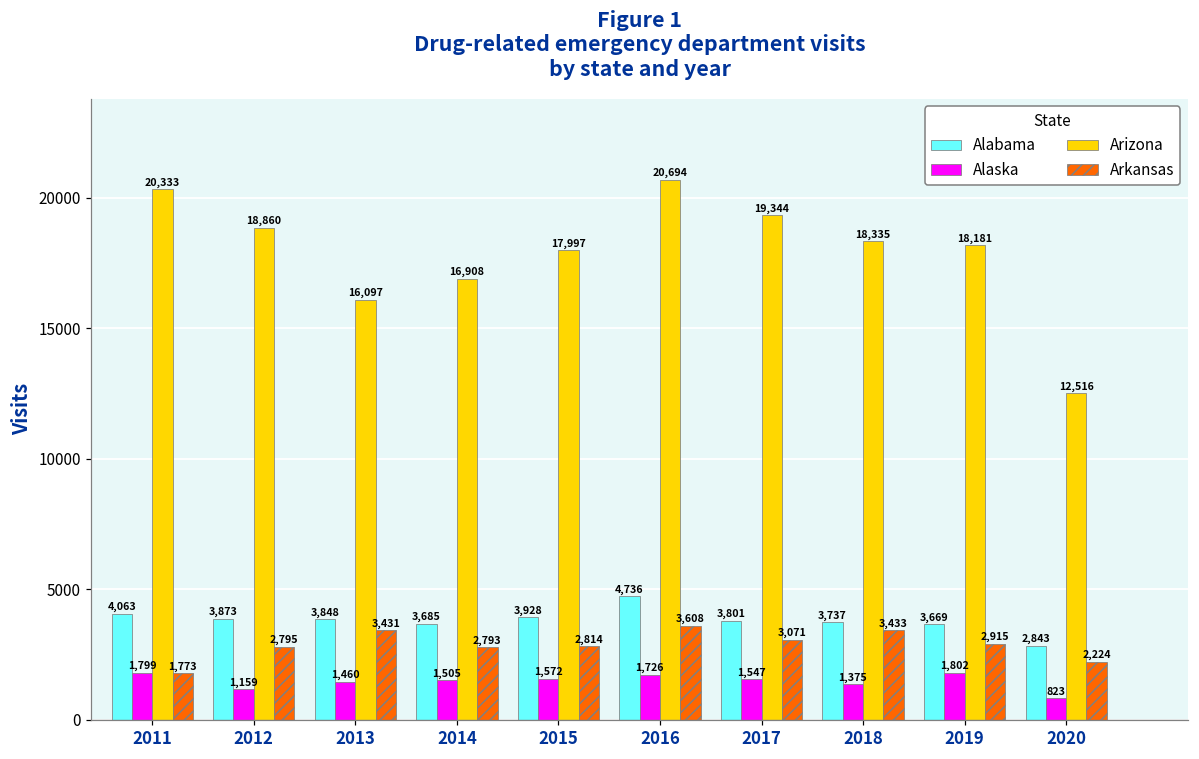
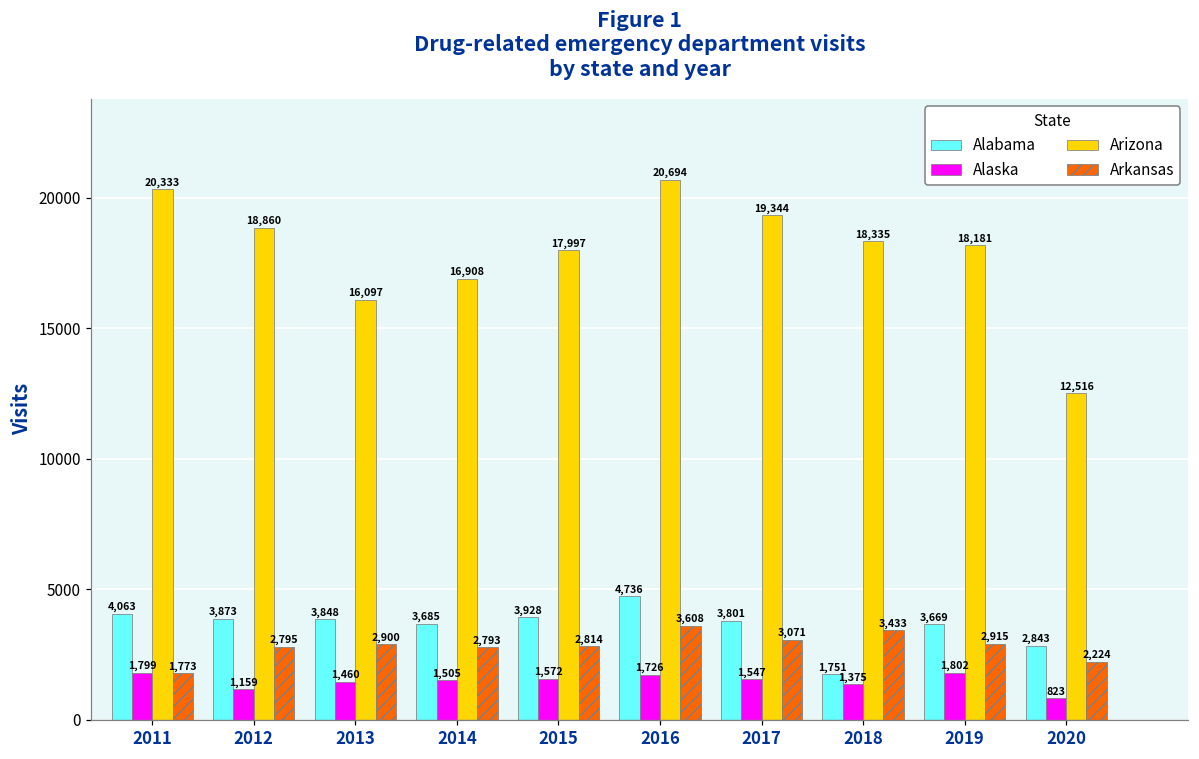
Arkansas, 2013: 3,431 -> 2,900
Alabama, 2018: 3,737 -> 1,751
